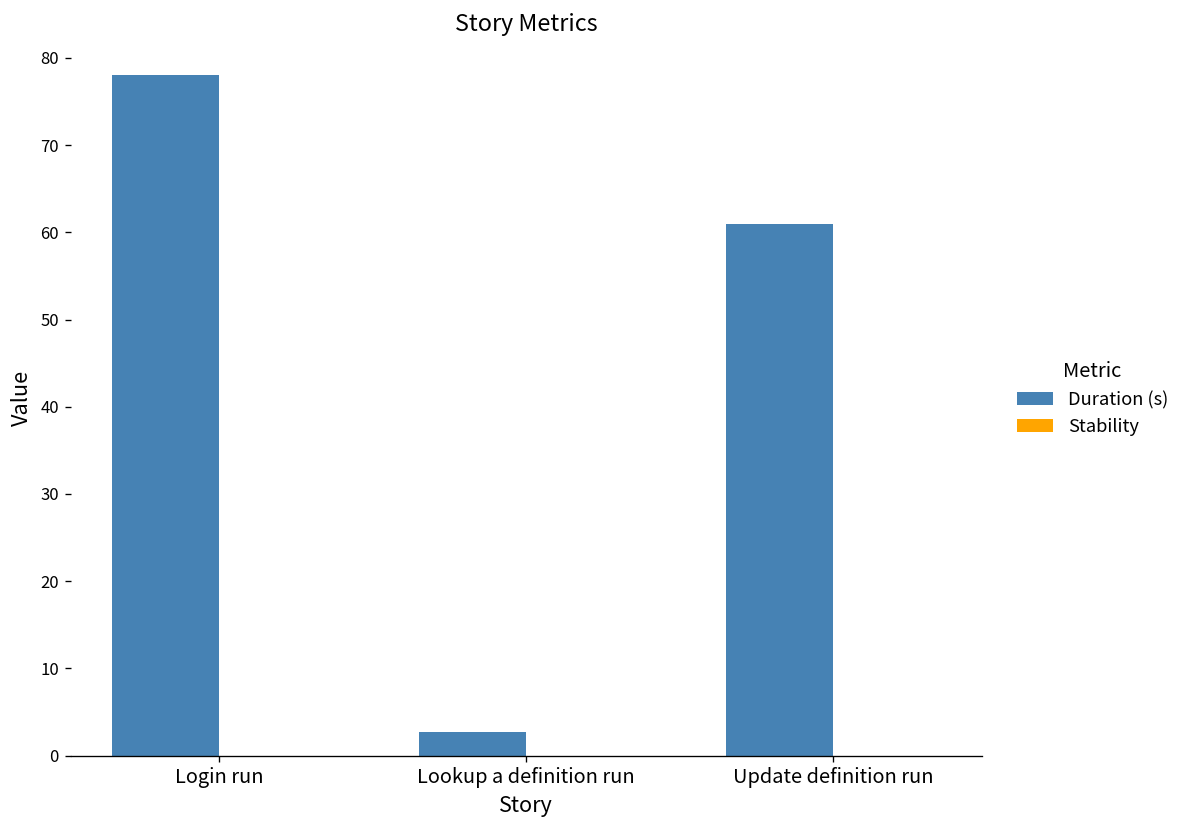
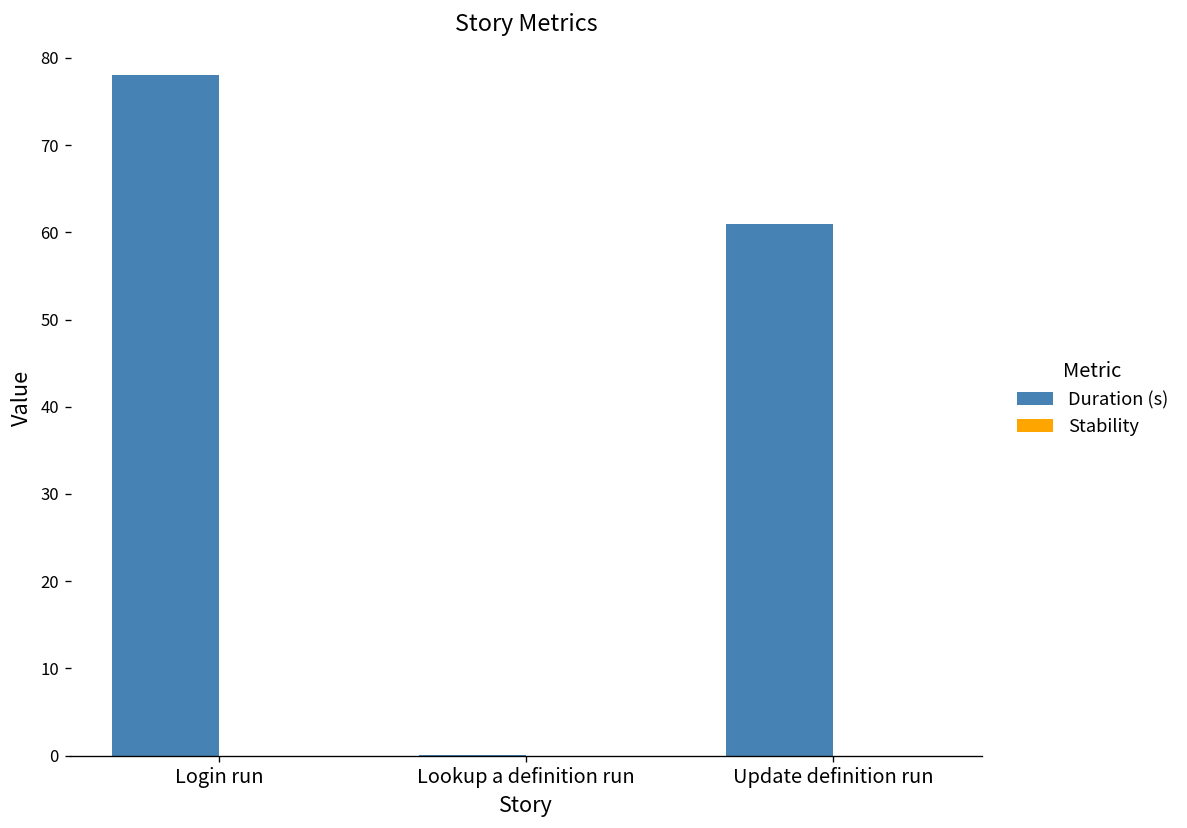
Duration (s), Lookup a definition run: 3 -> 0
